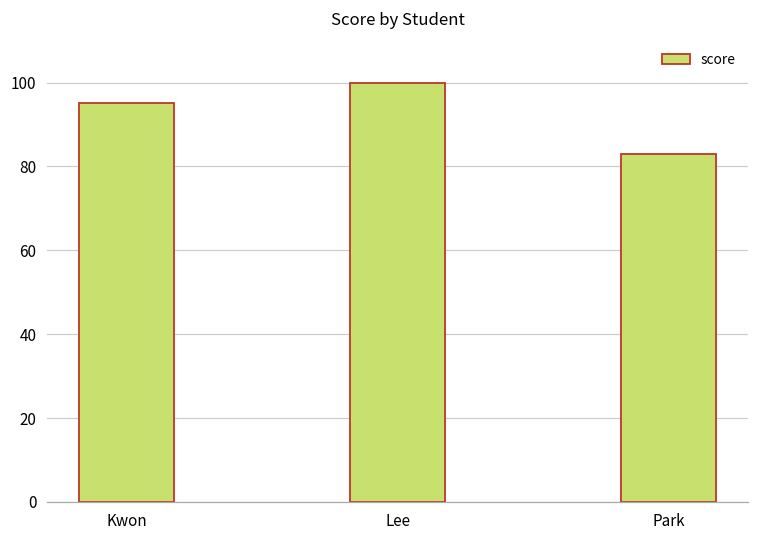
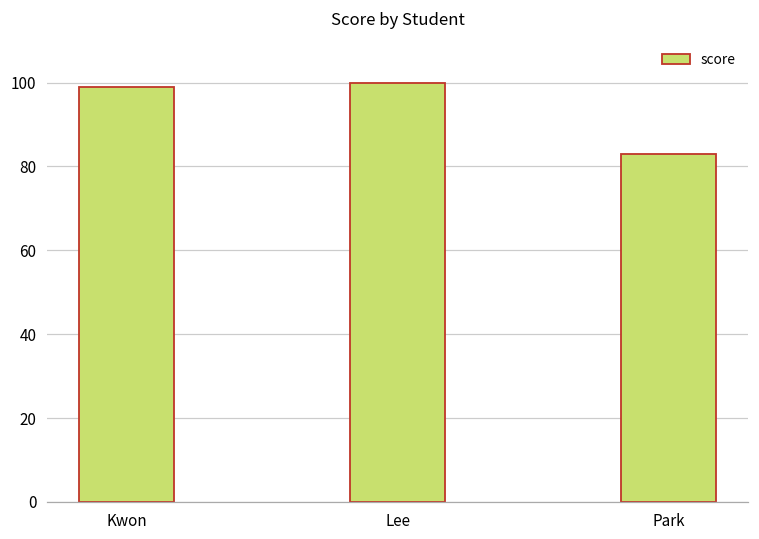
Kwon: 95 -> 99
